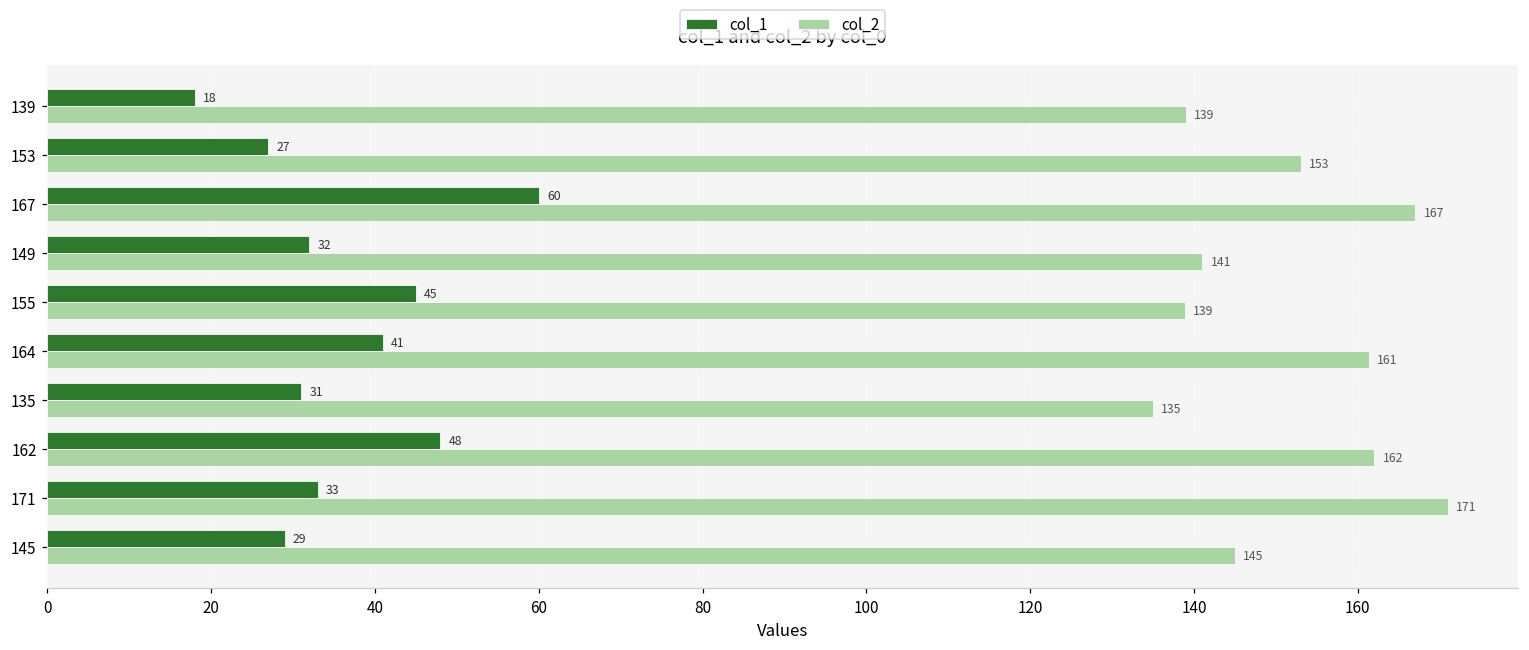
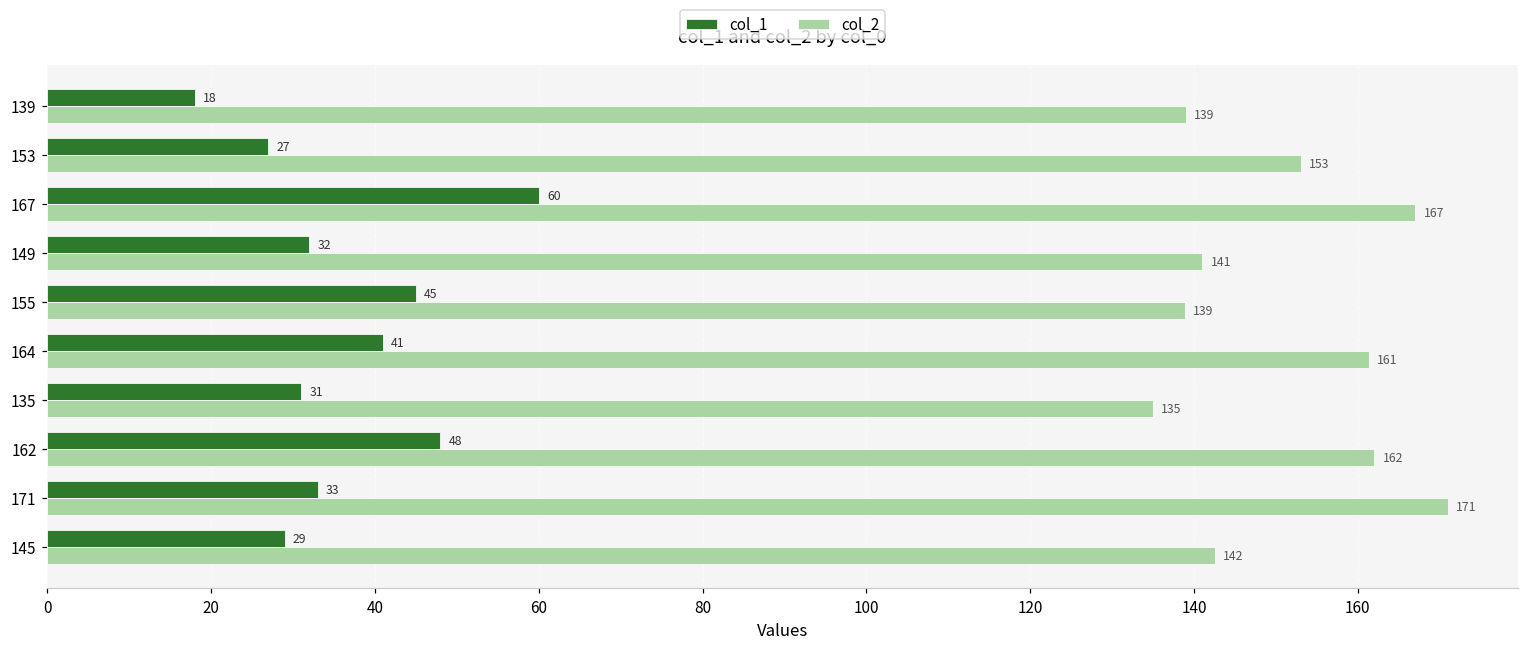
col_2, 145: 145 -> 142
